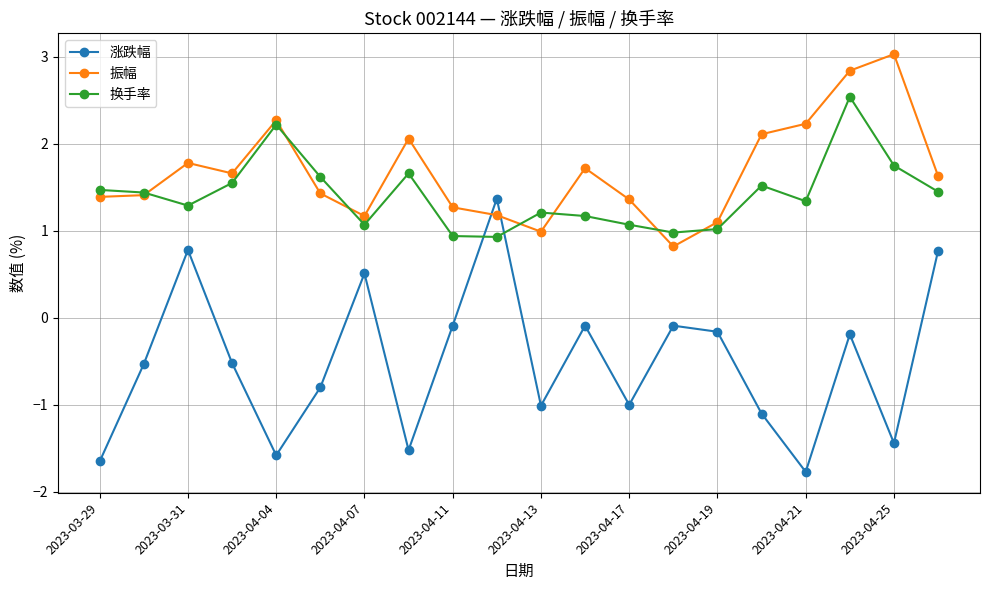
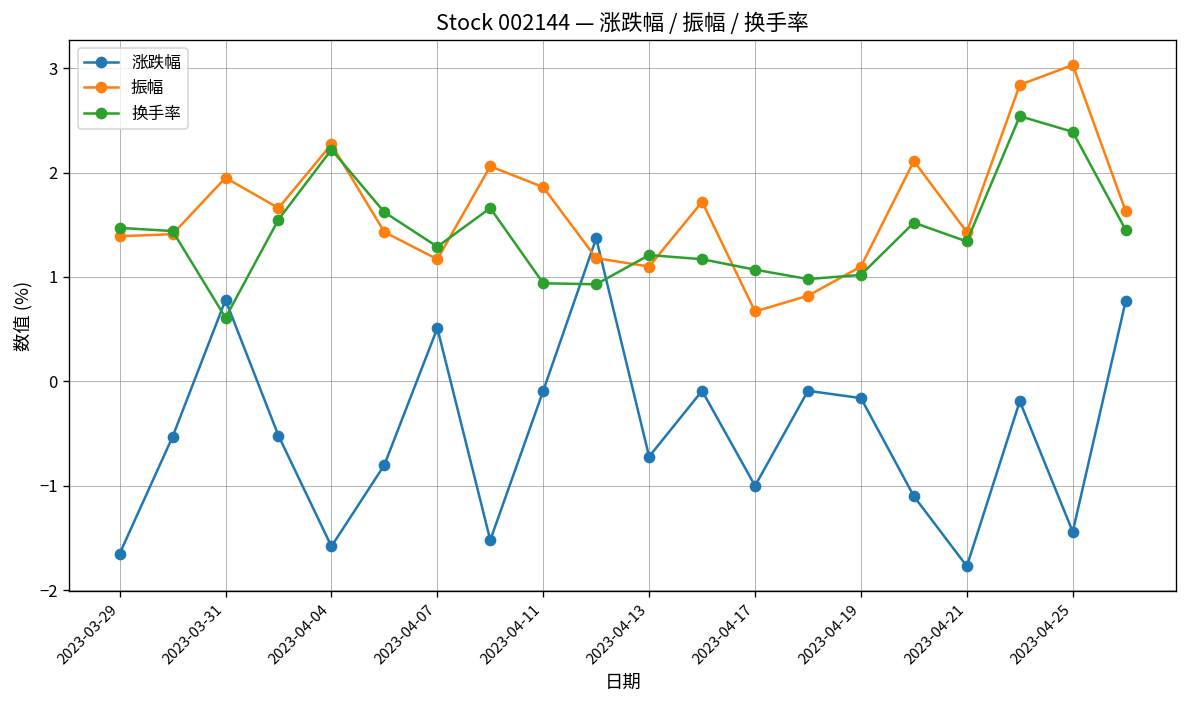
振幅, 2023-03-31: 1.8 -> 2.0
换手率, 2023-03-31: 1.3 -> 0.6
换手率, 2023-04-07: 1.1 -> 1.3
振幅, 2023-04-11: 1.3 -> 1.9
涨跌幅, 2023-04-13: -1.0 -> -0.7
振幅, 2023-04-13: 1.0 -> 1.1
振幅, 2023-04-17: 1.4 -> 0.7
振幅, 2023-04-21: 2.2 -> 1.4
换手率, 2023-04-25: 1.8 -> 2.4
